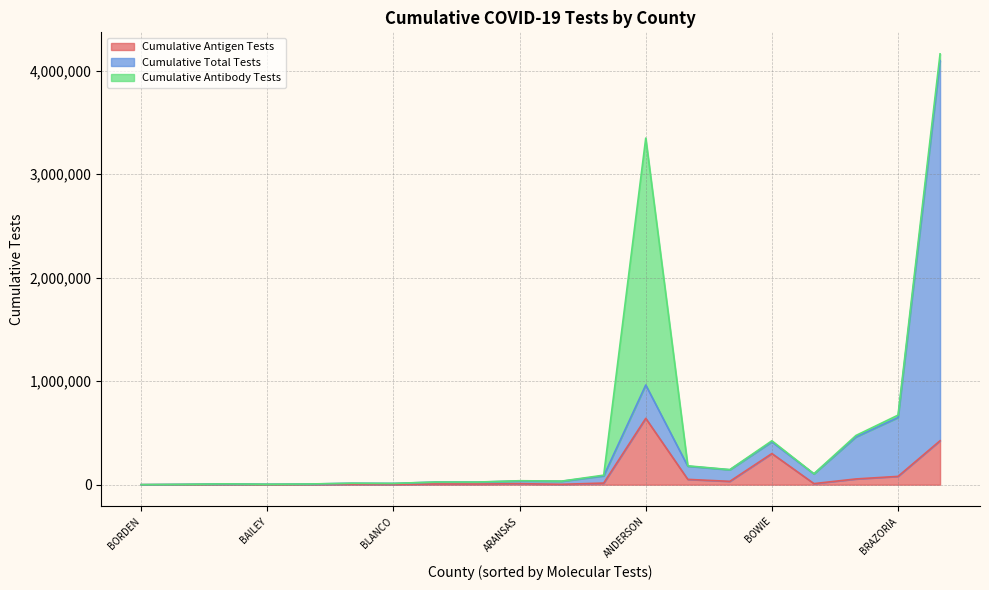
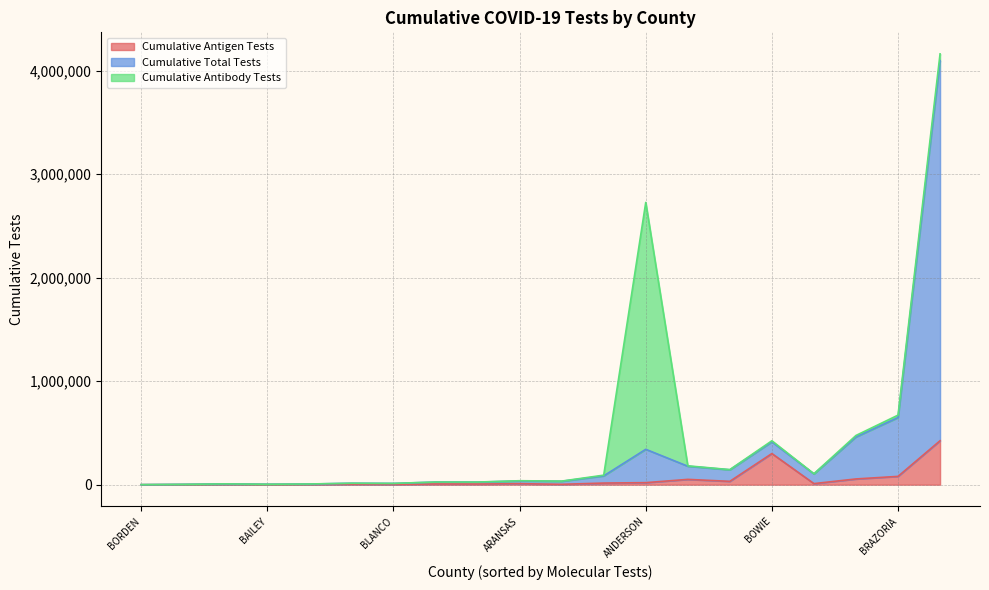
Cumulative Antigen Tests, ANDERSON: 640,000 -> 20,000
